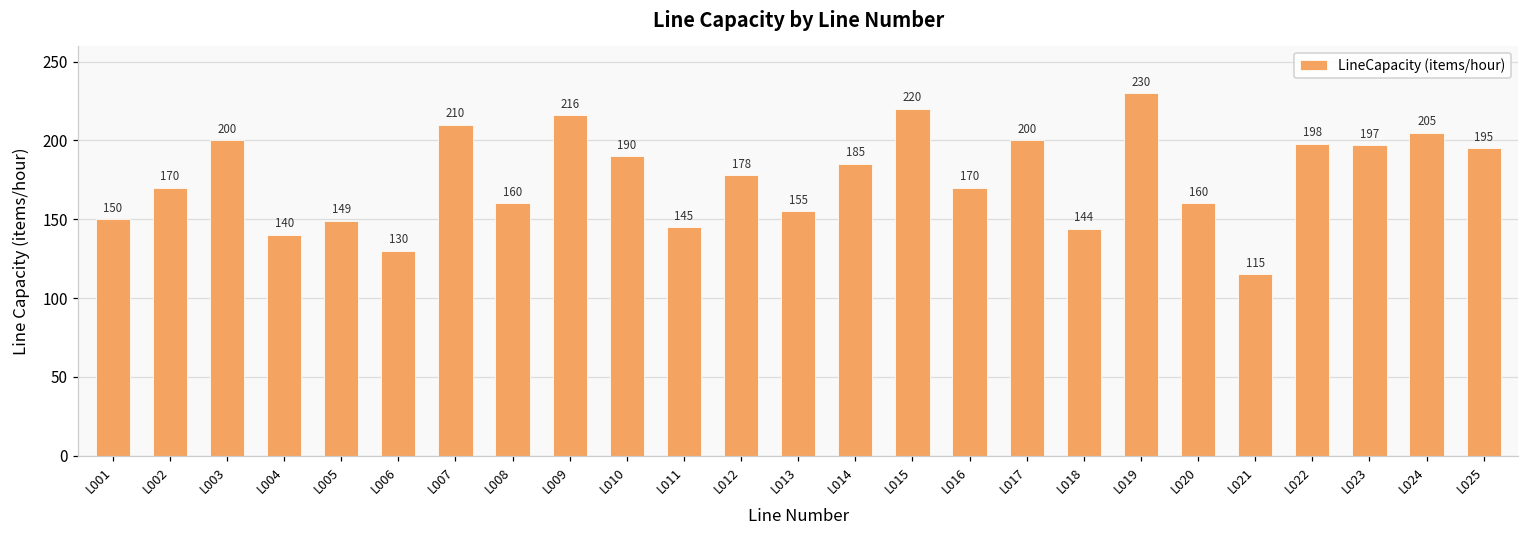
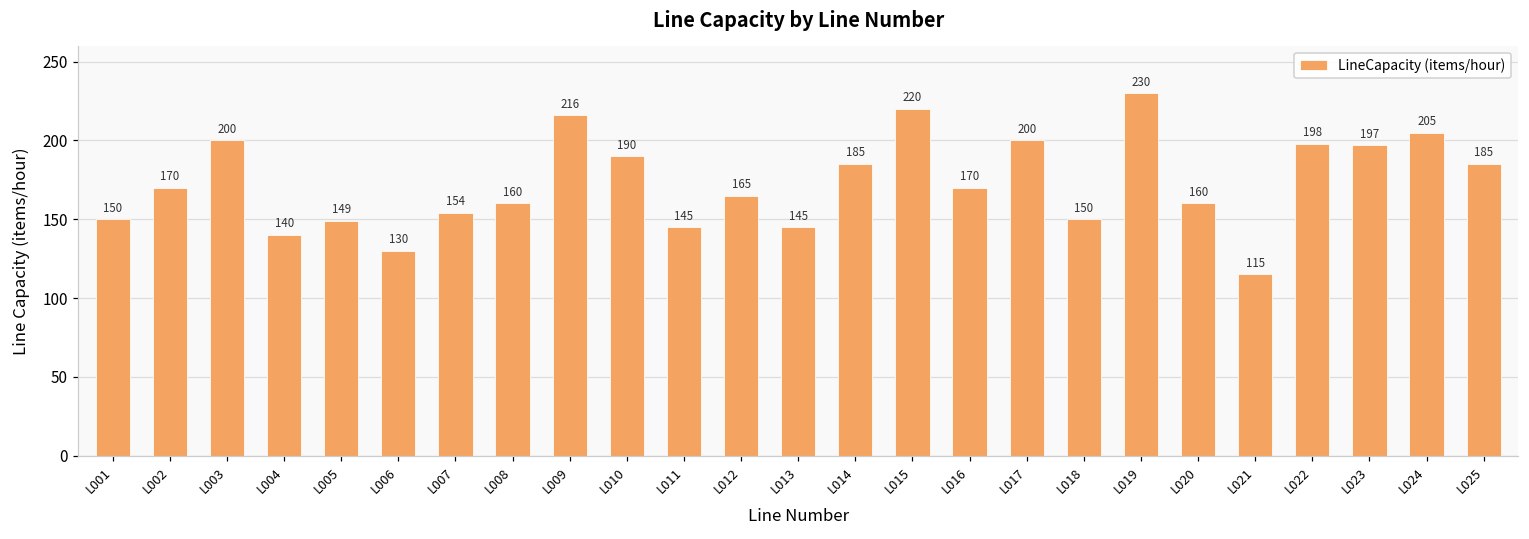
L007: 210 -> 154
L012: 178 -> 165
L013: 155 -> 145
L018: 144 -> 150
L025: 195 -> 185
